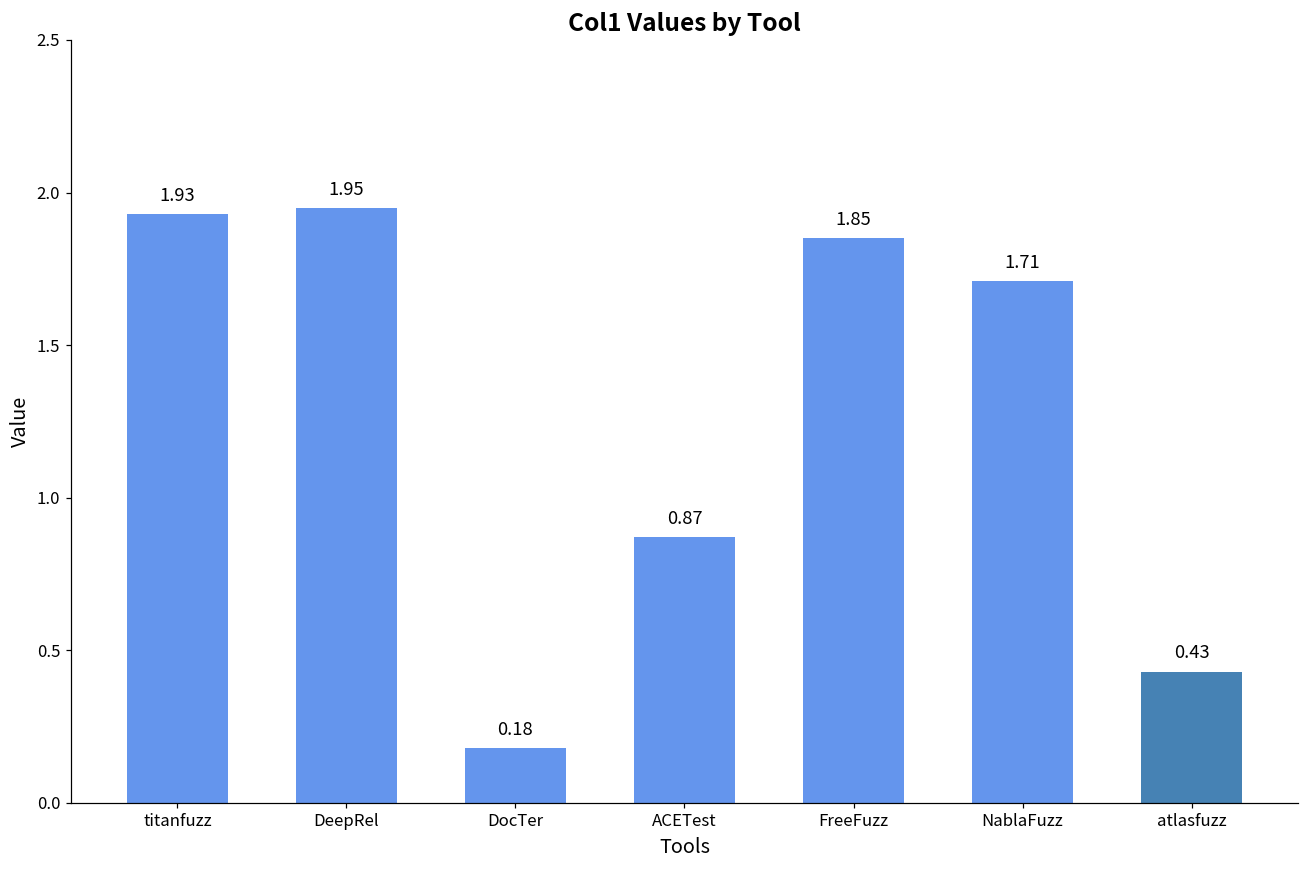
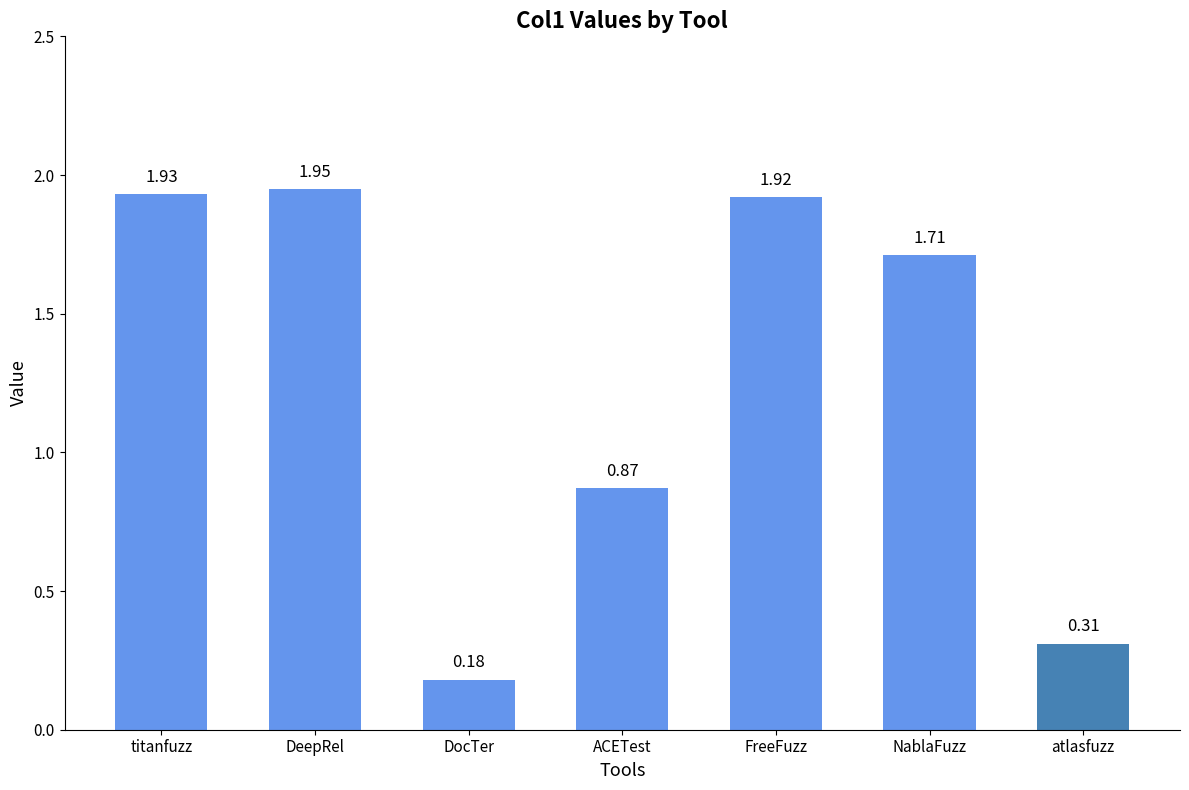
FreeFuzz: 1.85 -> 1.92
atlasfuzz: 0.43 -> 0.31
